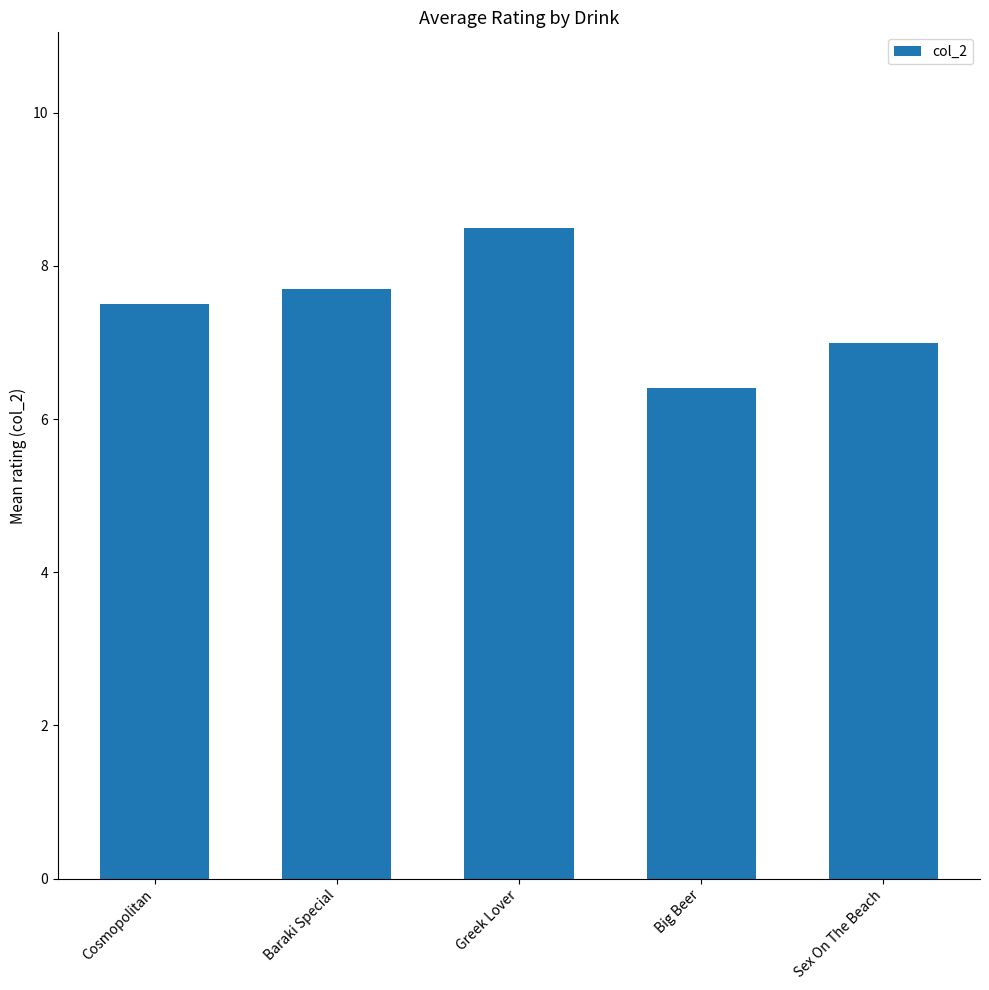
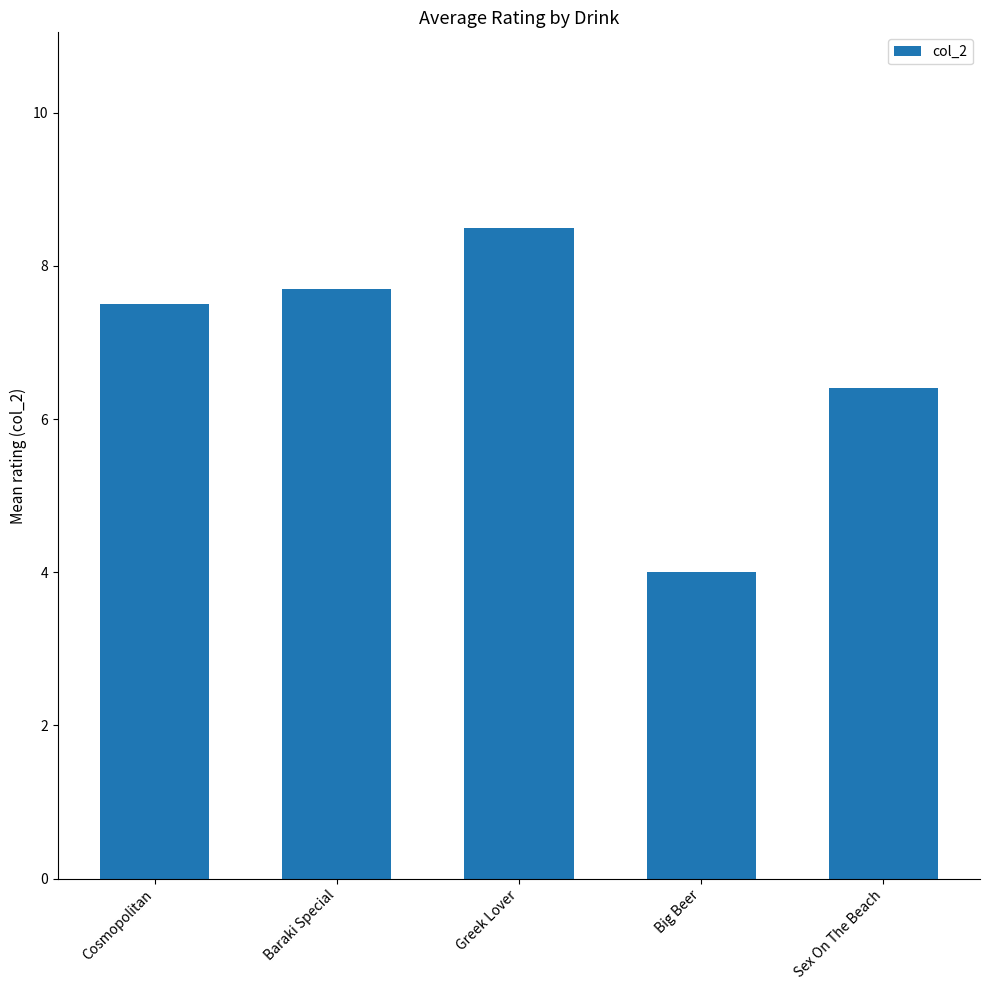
Big Beer: 6.4 -> 4.0
Sex On The Beach: 7.0 -> 6.4
